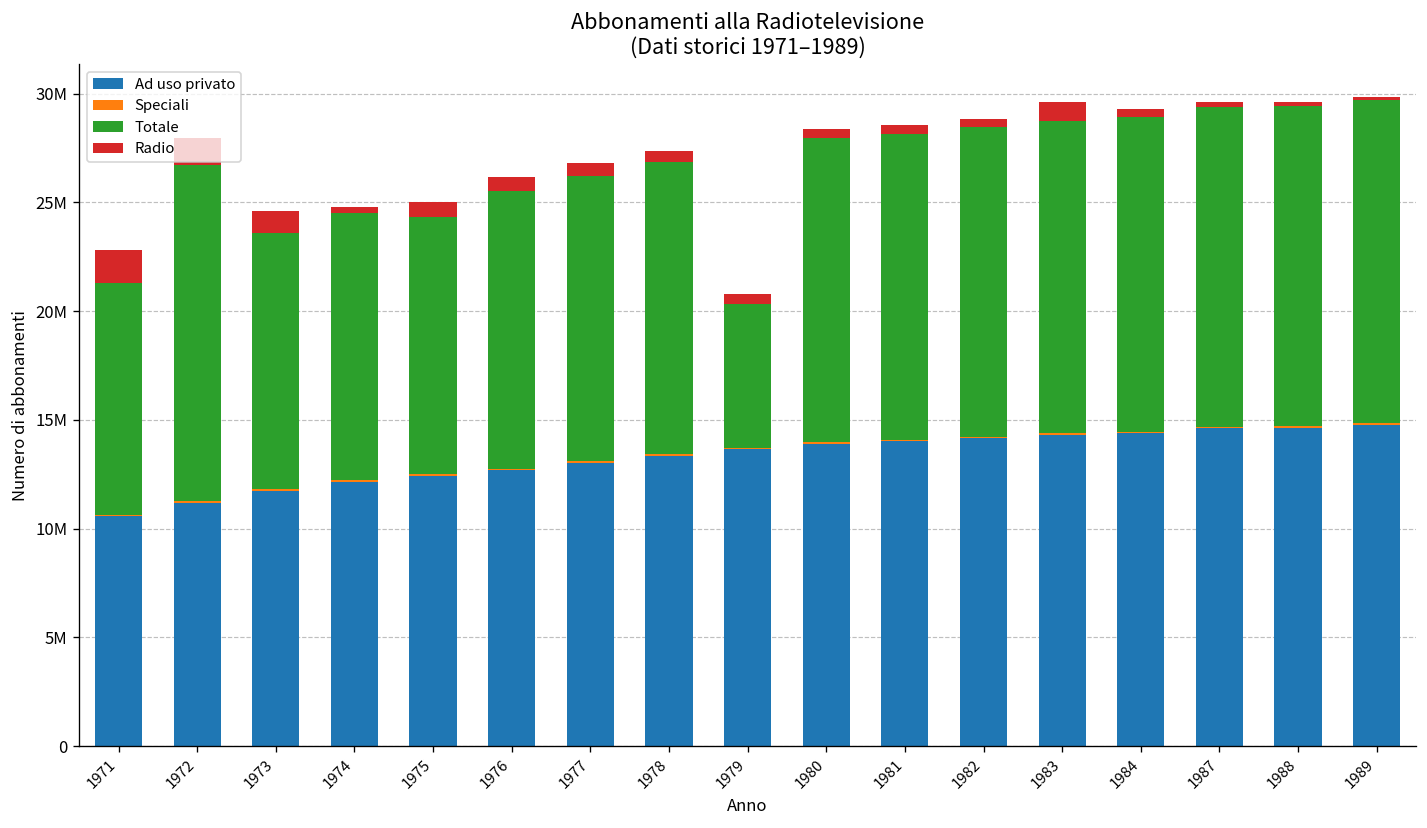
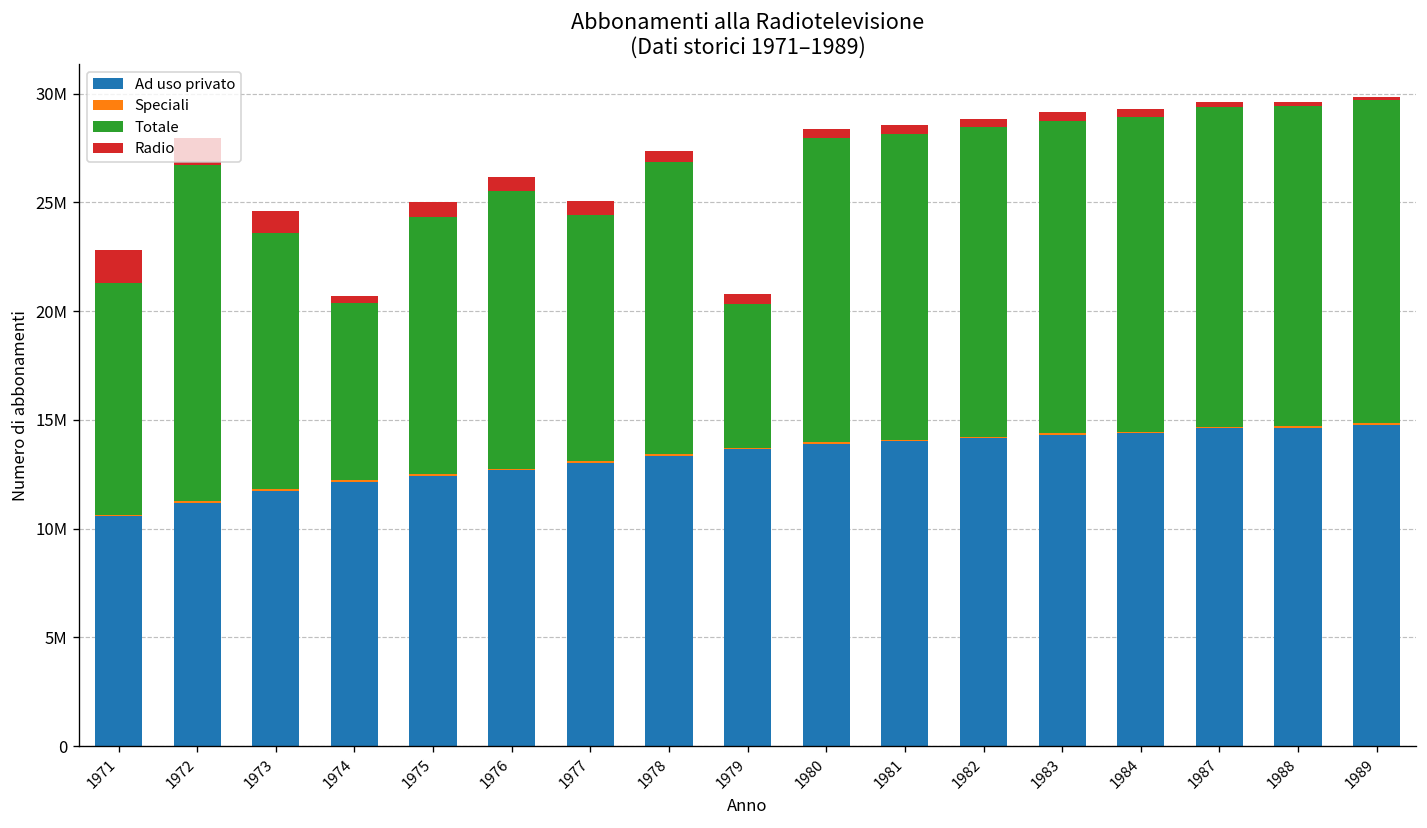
Totale, 1974: 12200000 -> 8100000
Totale, 1977: 13100000 -> 11300000
Radio, 1983: 900000 -> 400000
